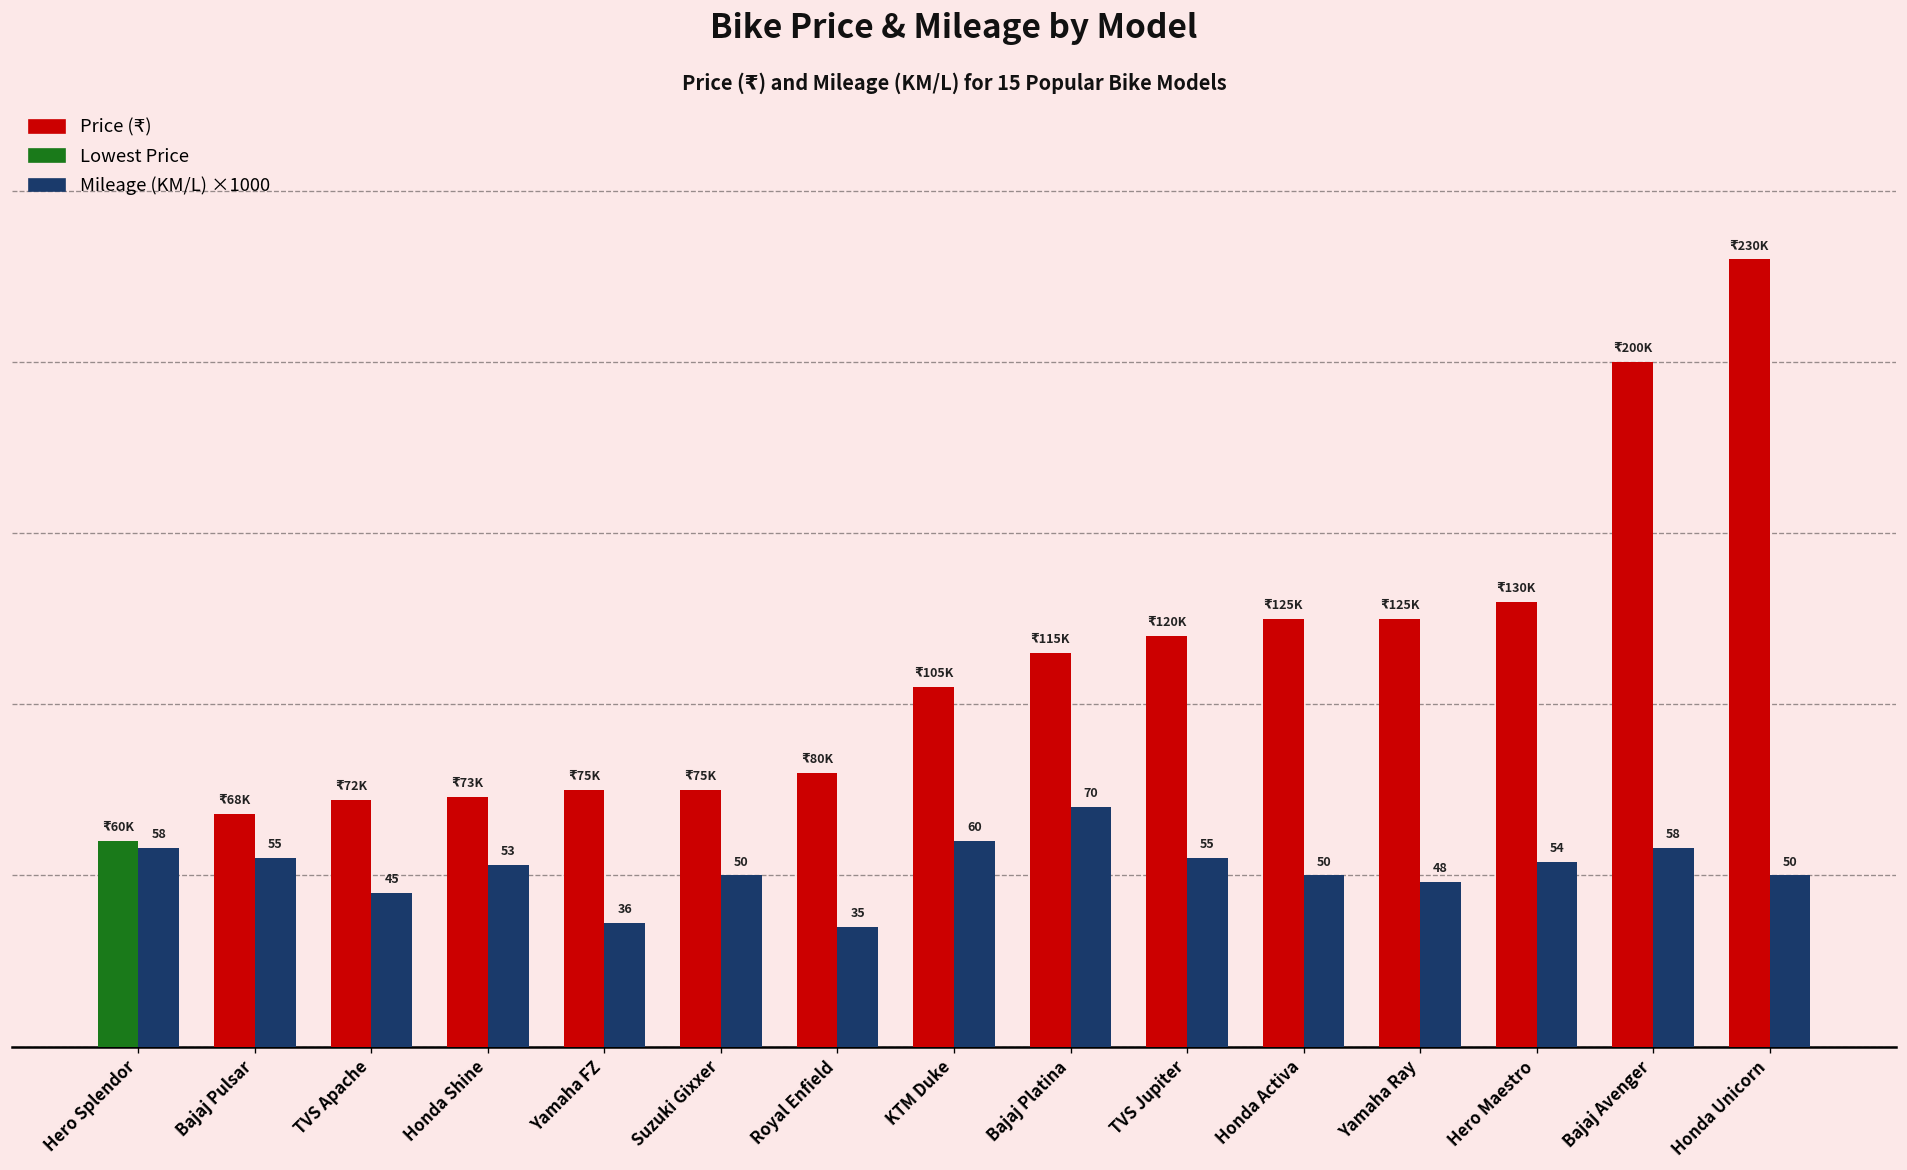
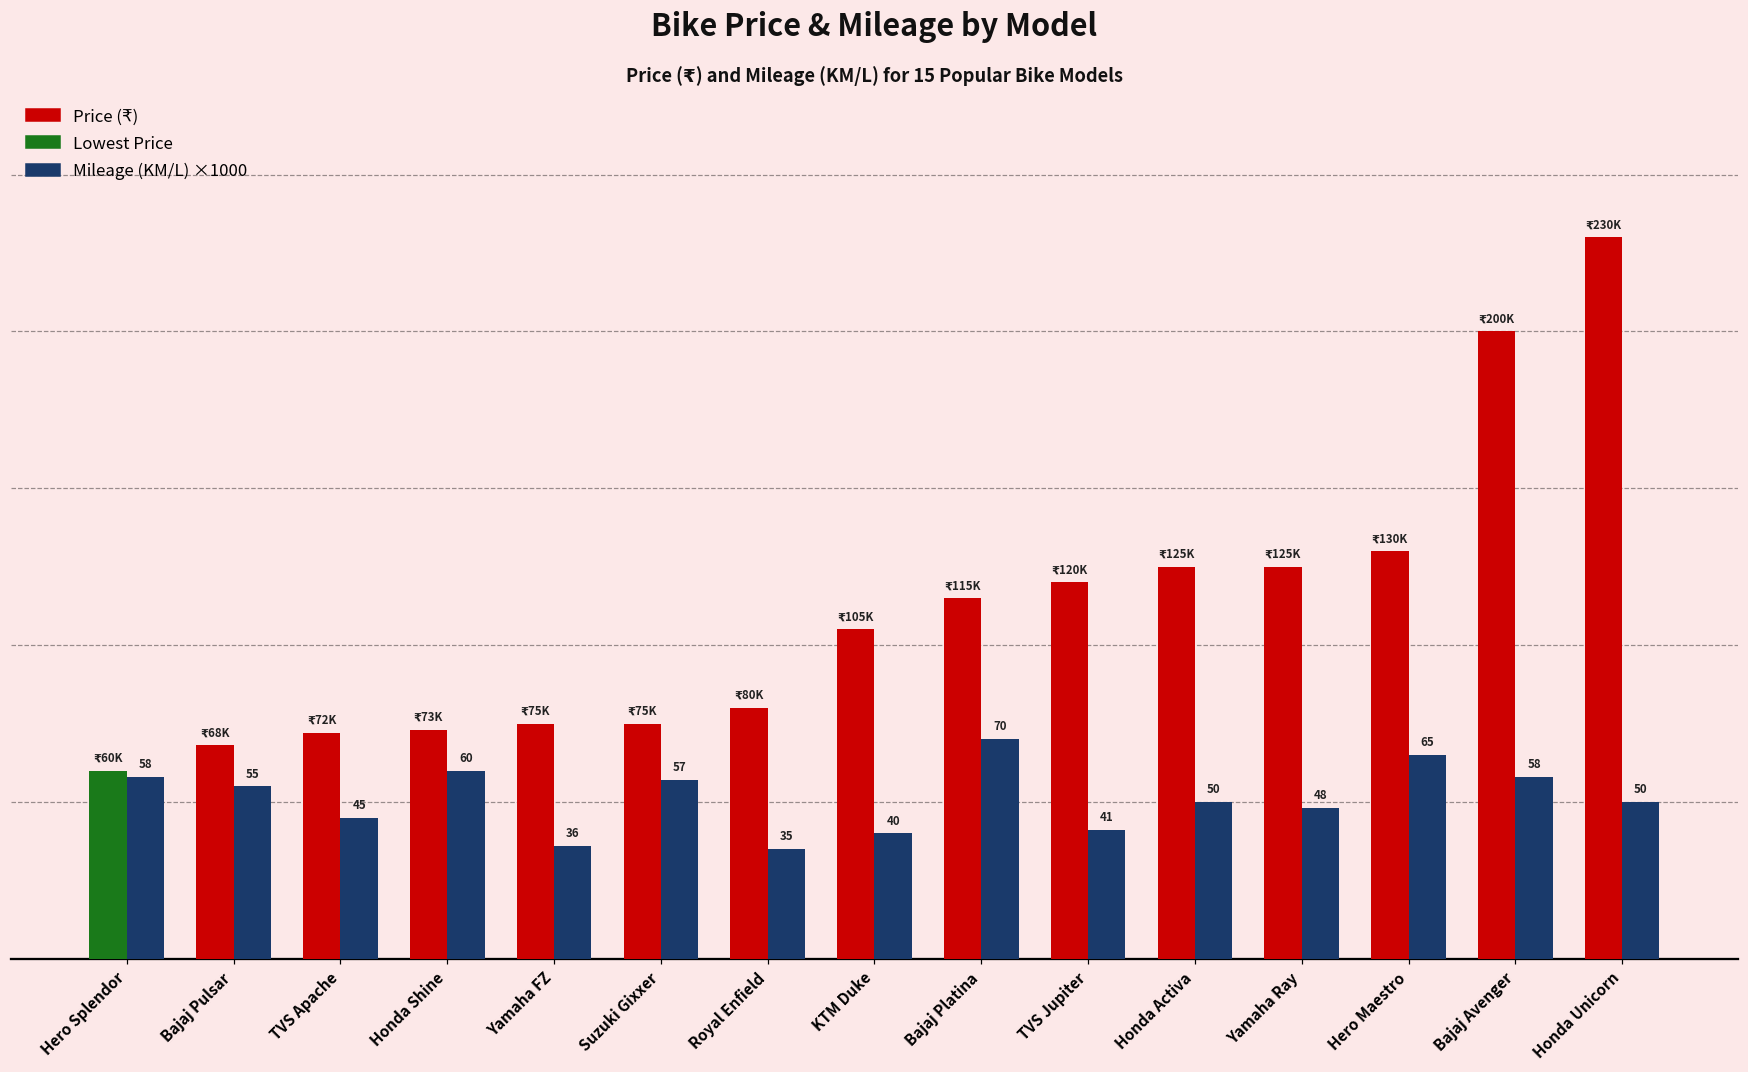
Mileage (KM/L) ×1000, Honda Shine: 53 -> 60
Mileage (KM/L) ×1000, Suzuki Gixxer: 50 -> 57
Mileage (KM/L) ×1000, KTM Duke: 60 -> 40
Mileage (KM/L) ×1000, TVS Jupiter: 55 -> 41
Mileage (KM/L) ×1000, Hero Maestro: 54 -> 65
